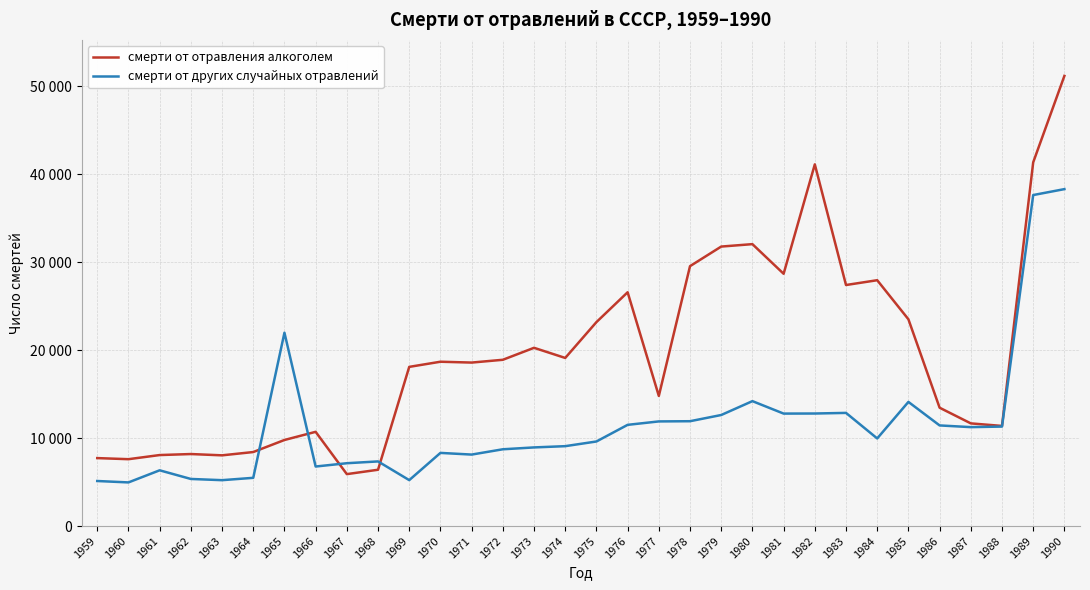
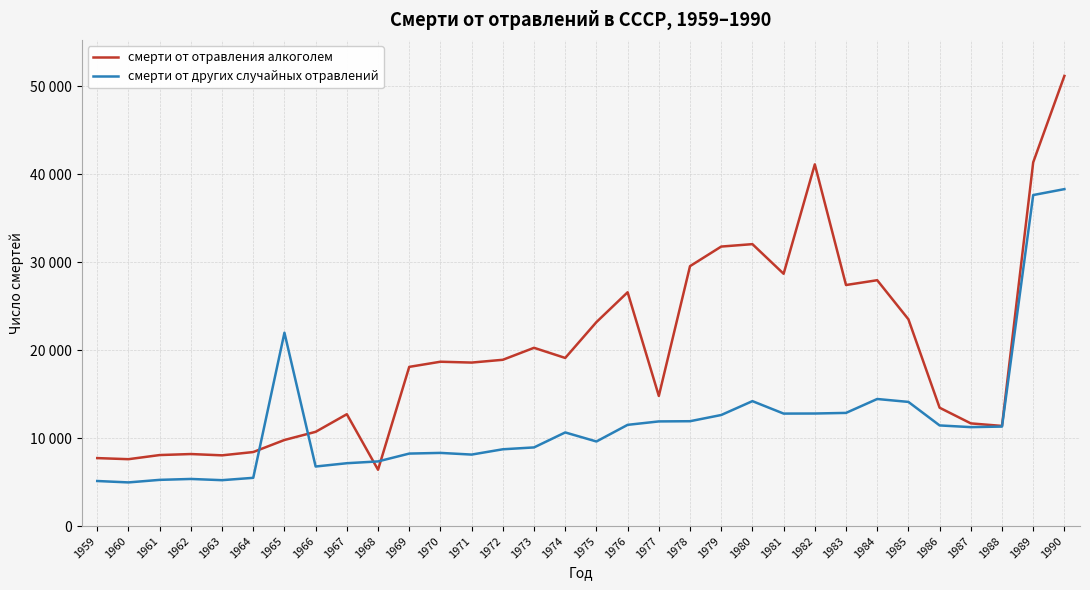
смерти от других случайных отравлений, 1961: 6000 -> 5000
смерти от отравления алкоголем, 1967: 6000 -> 13000
смерти от других случайных отравлений, 1969: 5000 -> 8000
смерти от других случайных отравлений, 1974: 9000 -> 11000
смерти от других случайных отравлений, 1984: 10000 -> 14000
